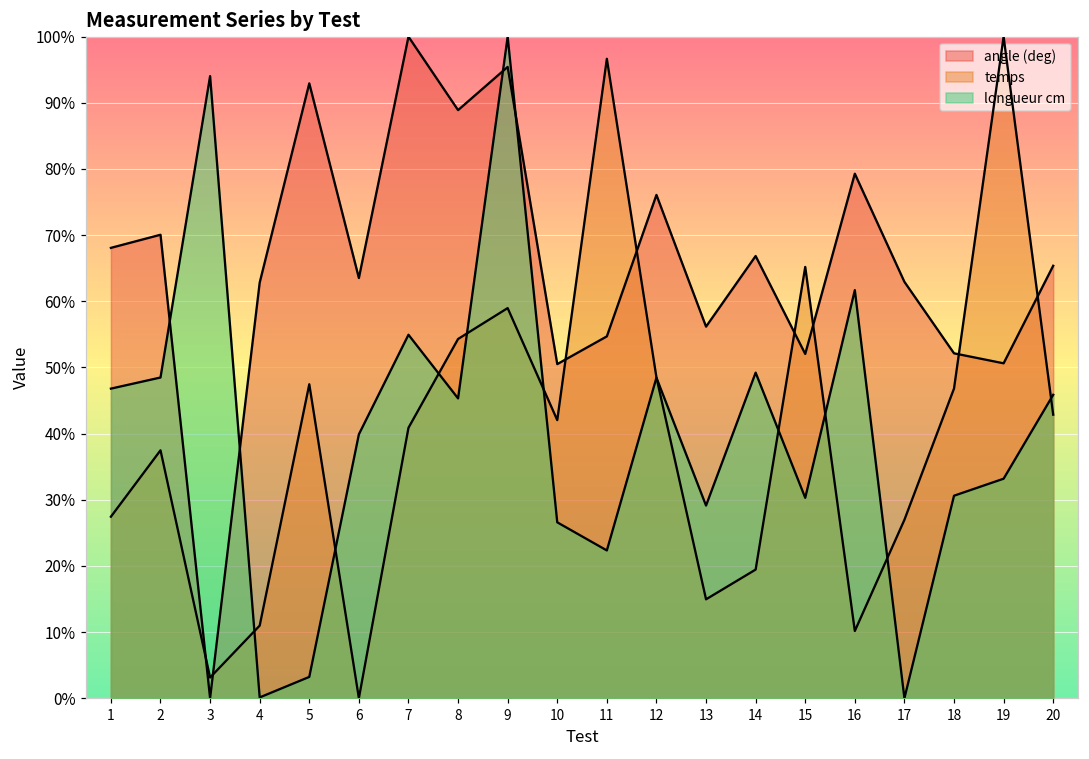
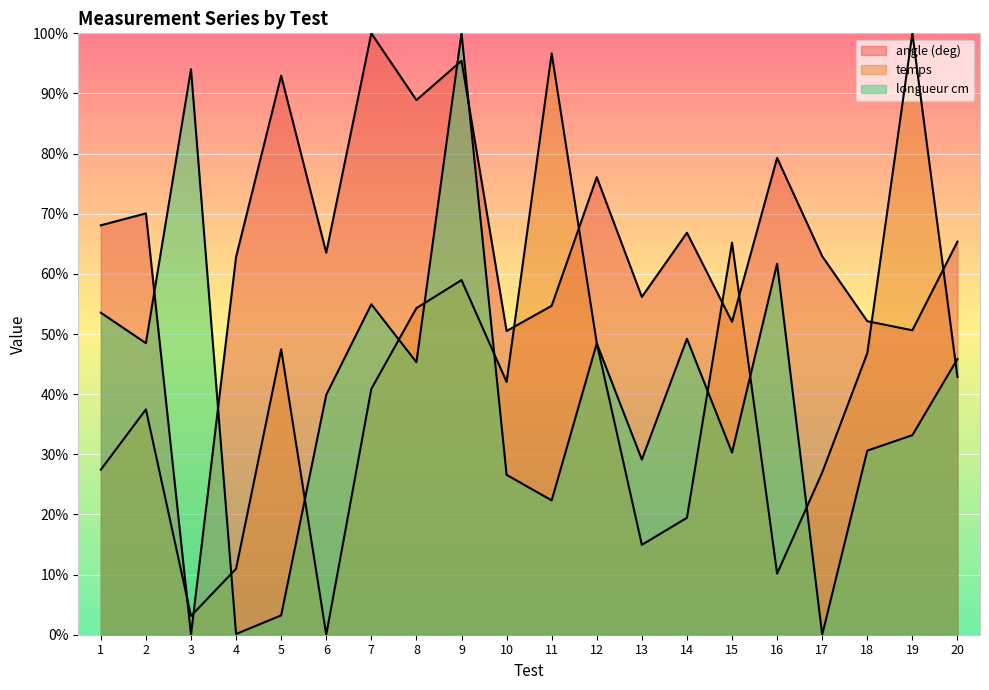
longueur cm, 1: 47% -> 54%
